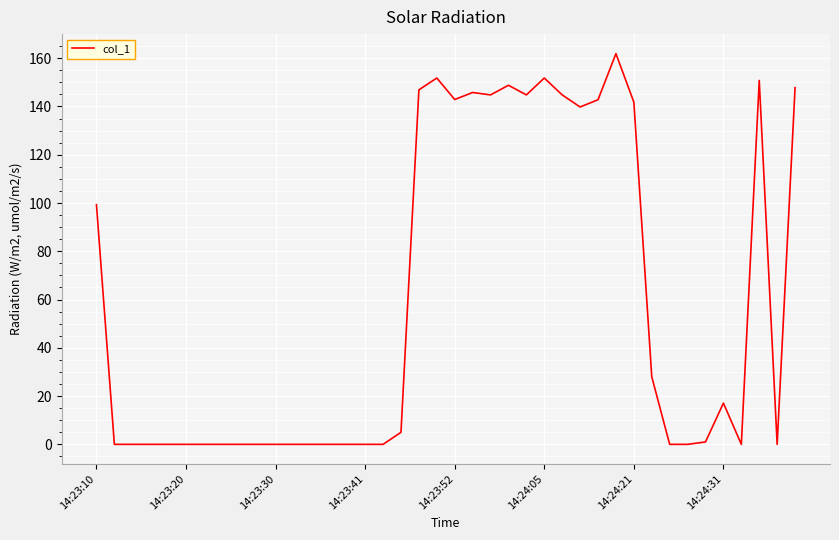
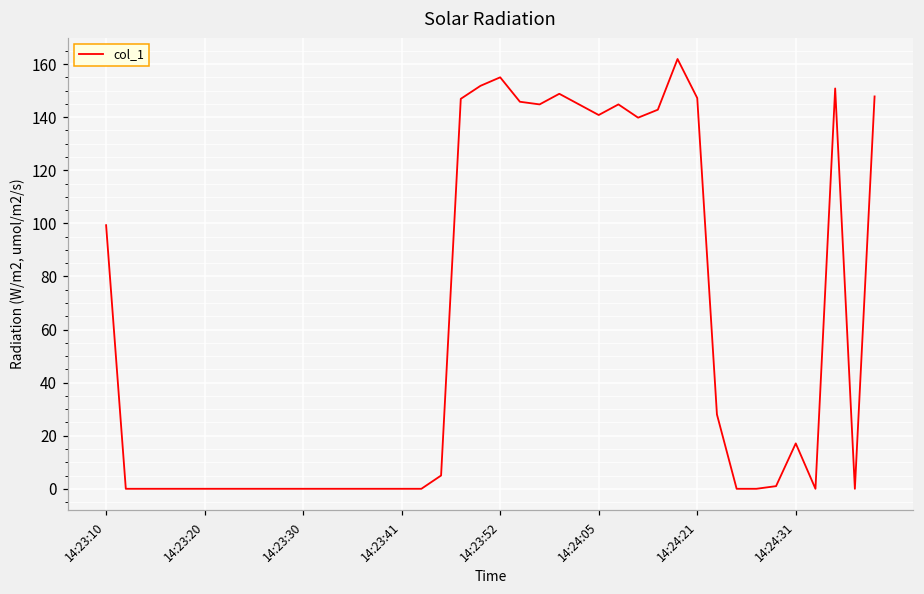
14:23:52: 143 -> 155
14:24:05: 152 -> 141
14:24:21: 142 -> 147
